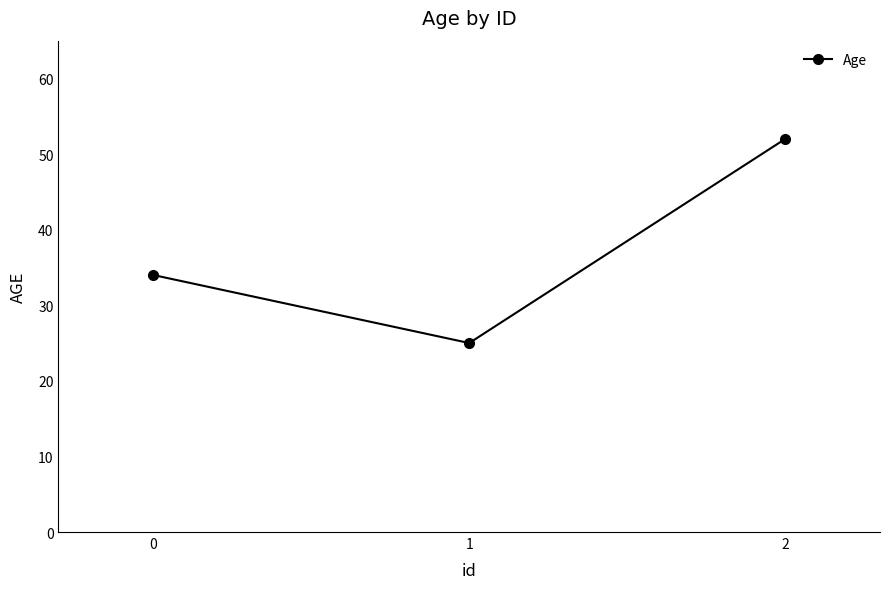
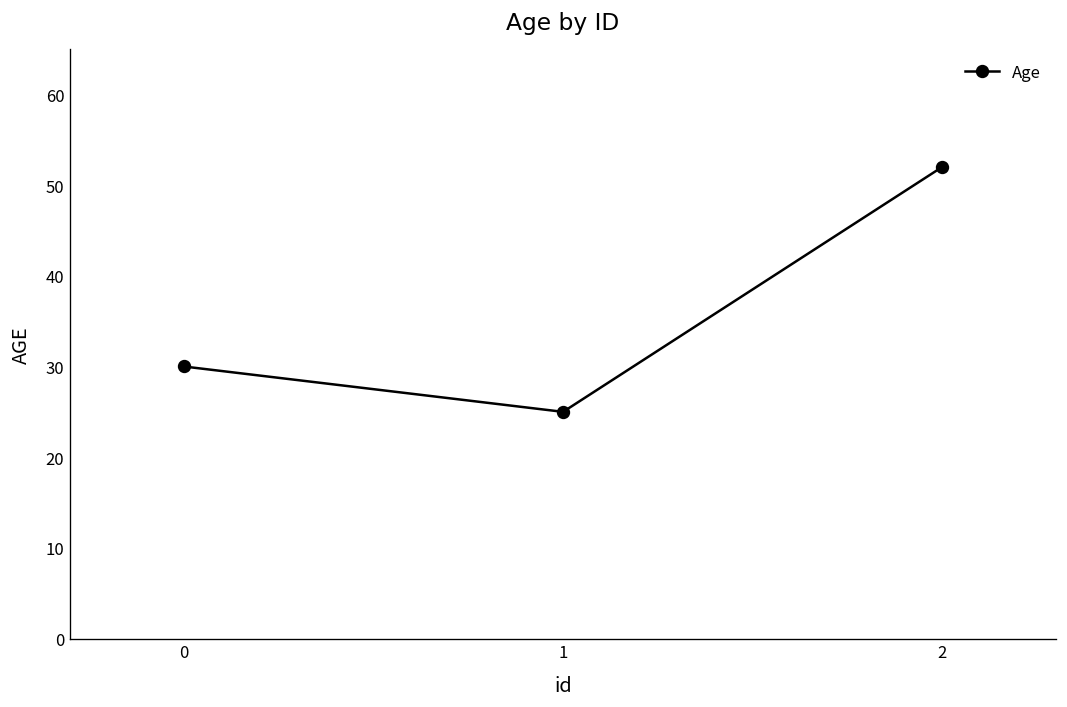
0: 34 -> 30
